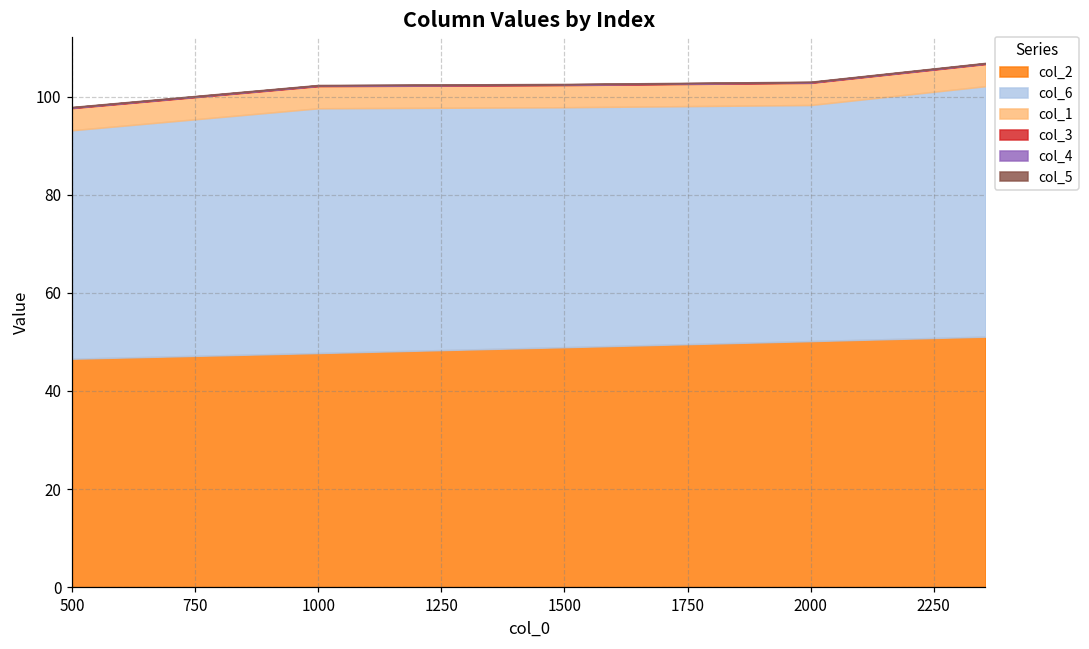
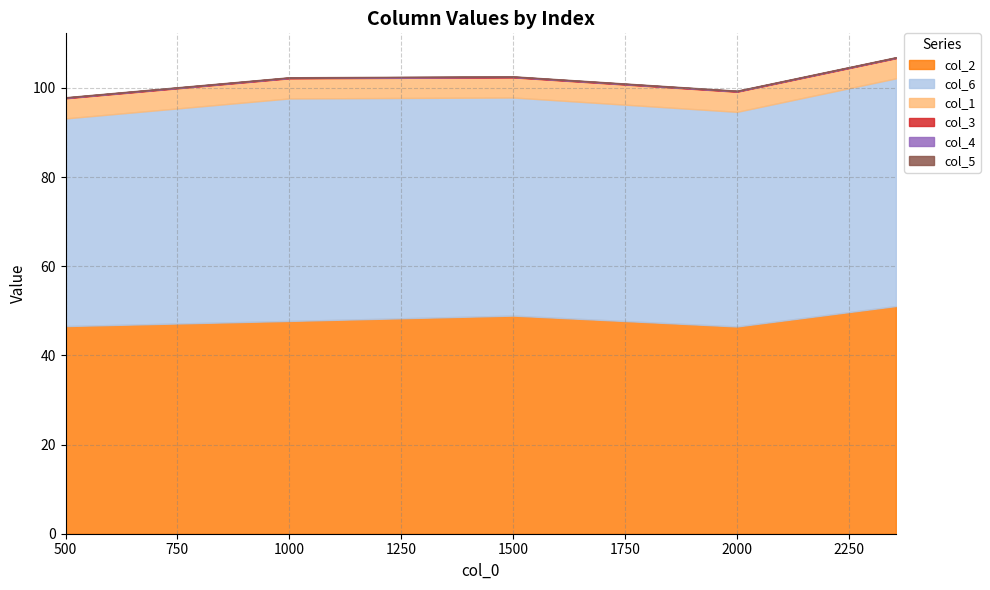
col_2, 2000: 50 -> 46
